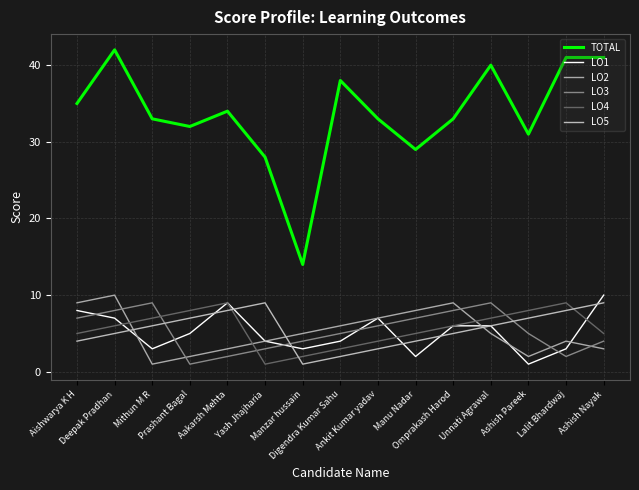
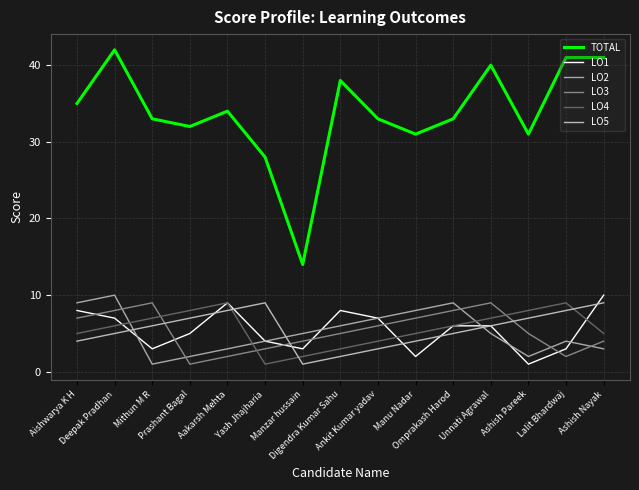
LO1, Digendra Kumar Sahu: 4 -> 8
TOTAL, Manu Nadar: 29 -> 31
